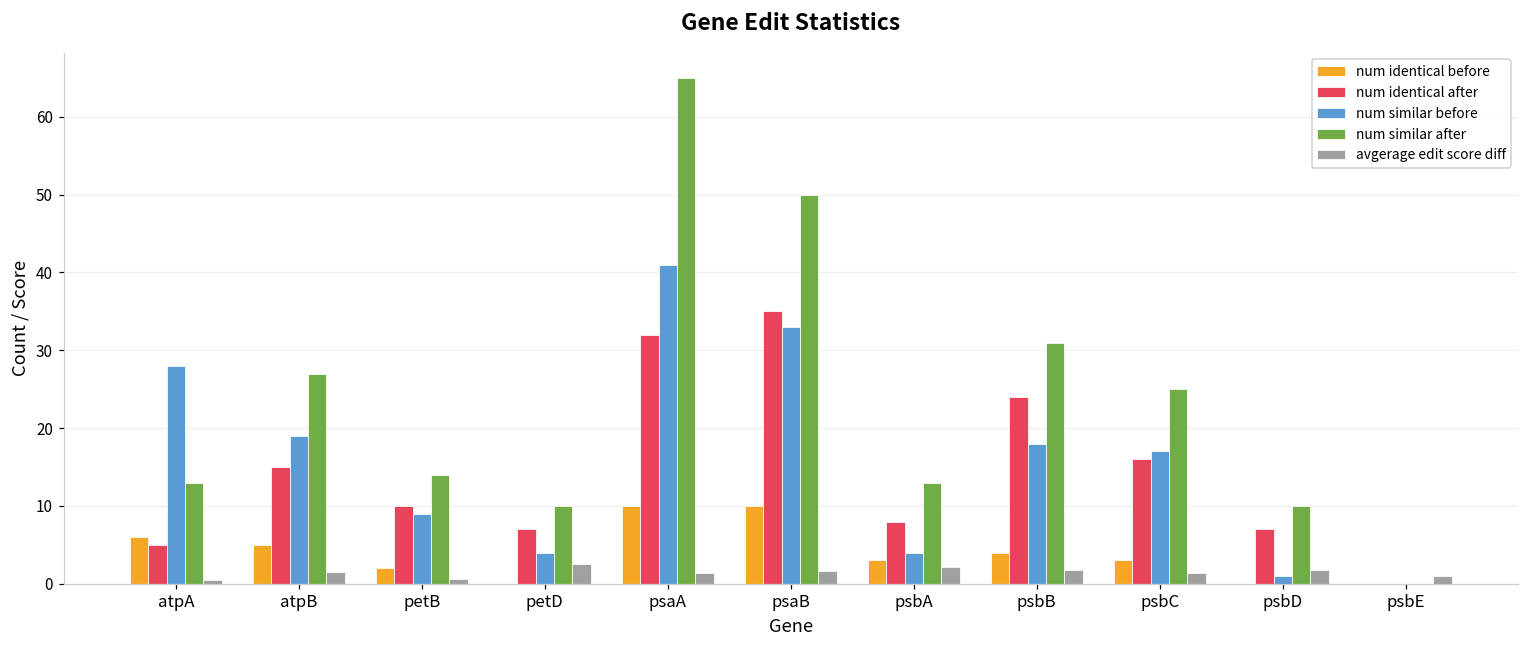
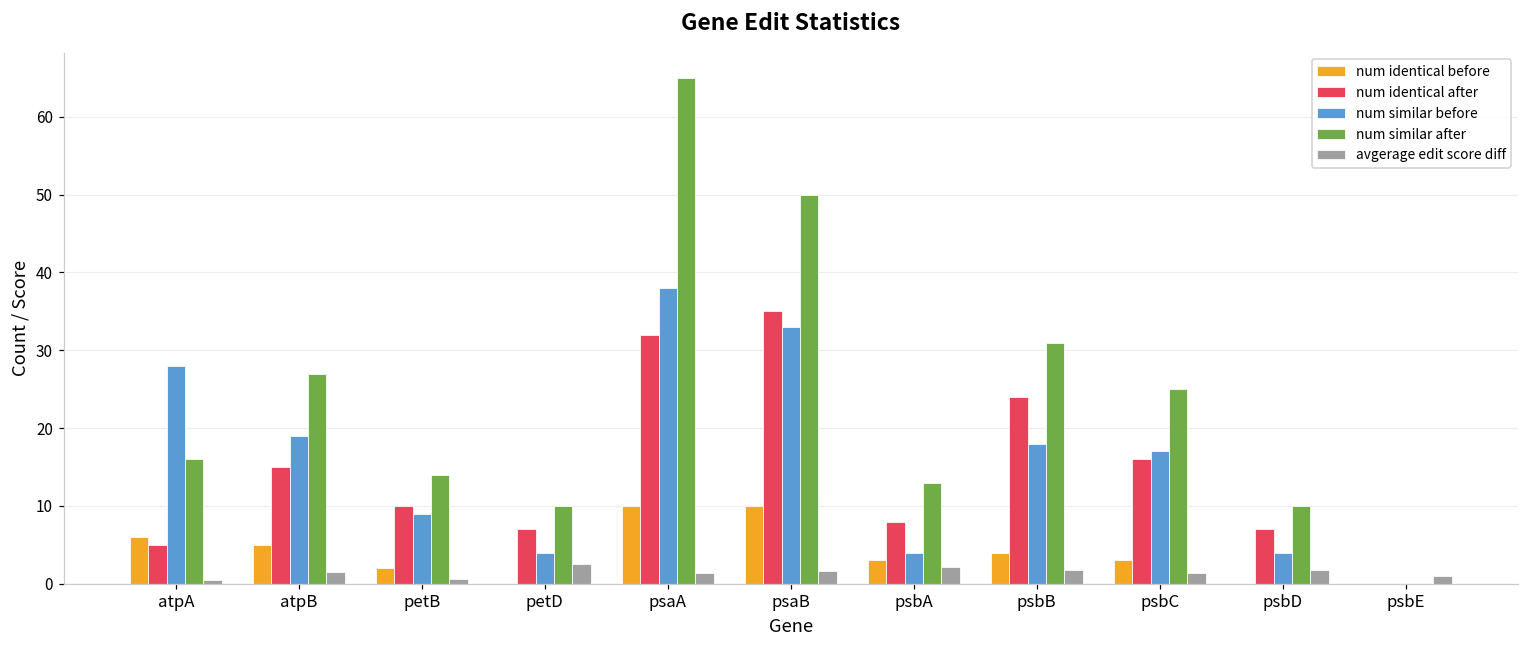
num similar after, atpA: 13 -> 16
num similar before, psaA: 41 -> 38
num similar before, psbD: 1 -> 4
